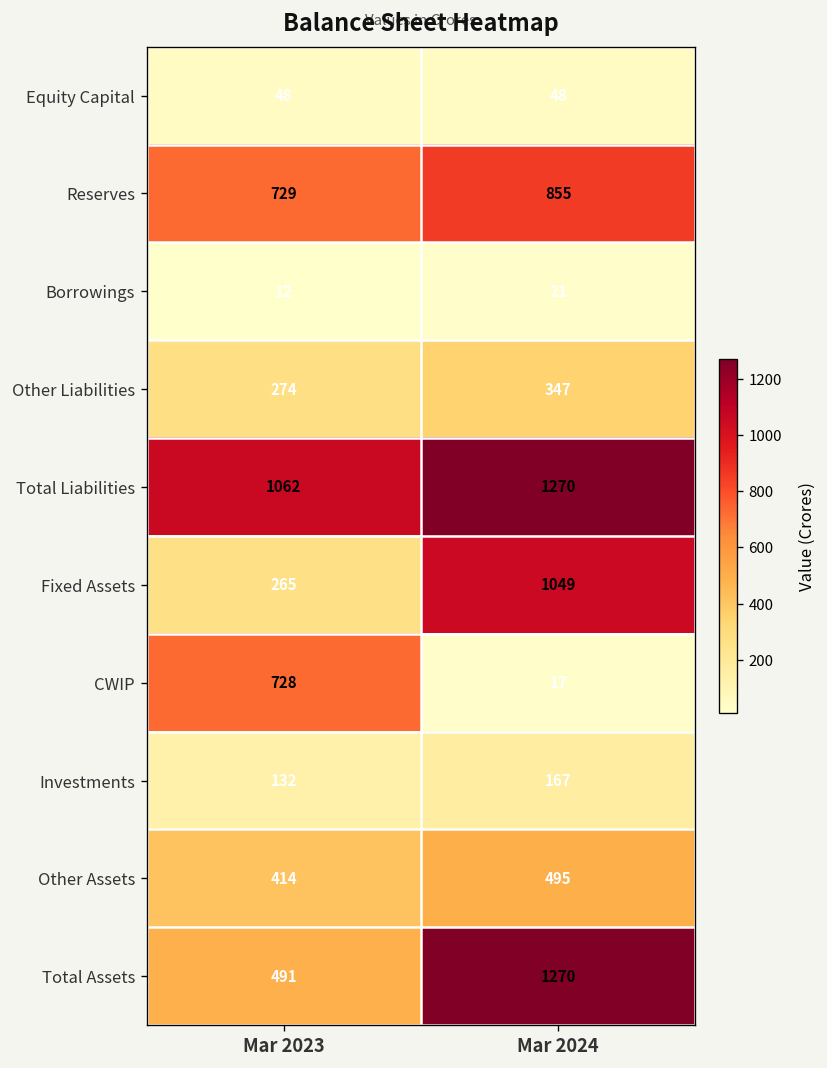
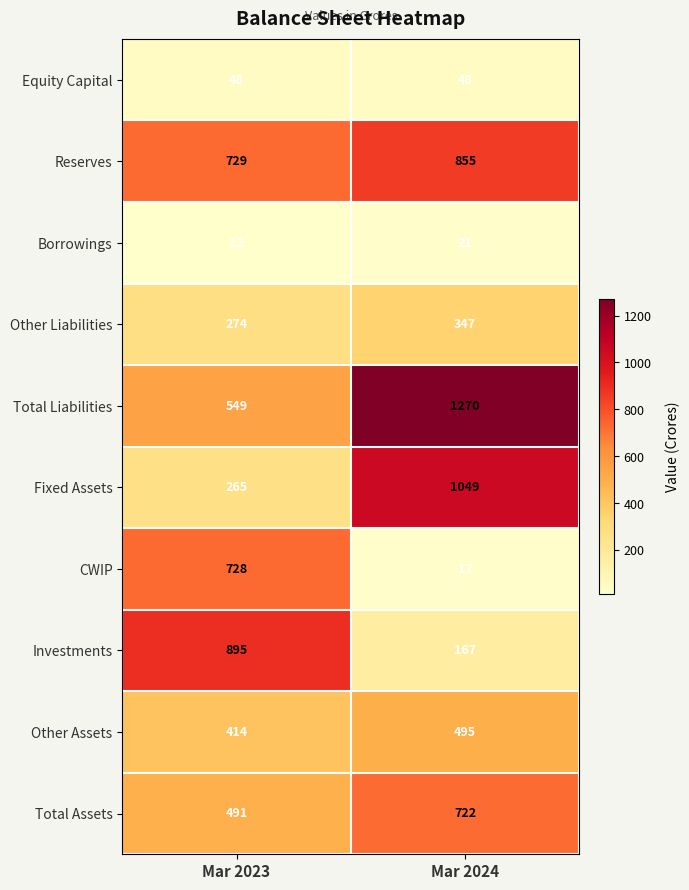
Total Liabilities, Mar 2023: 1062 -> 549
Investments, Mar 2023: 132 -> 895
Total Assets, Mar 2024: 1270 -> 722
